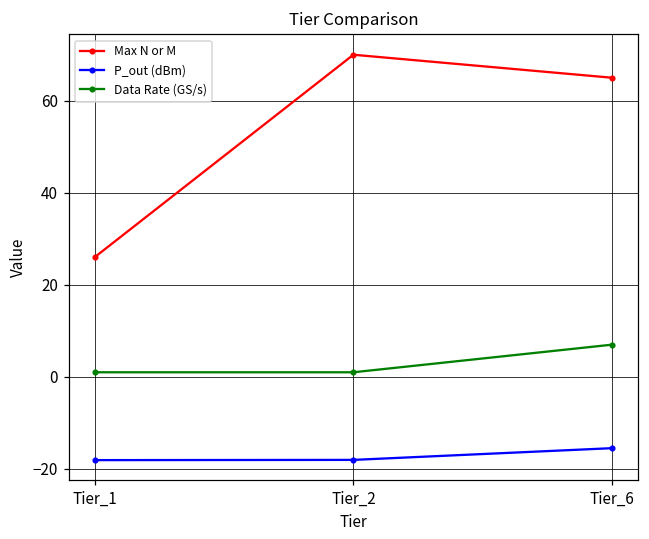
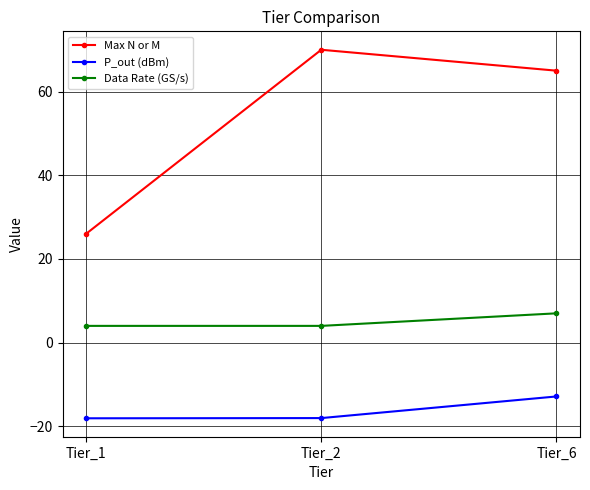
Data Rate (GS/s), Tier_1: 1 -> 4
Data Rate (GS/s), Tier_2: 1 -> 4
P_out (dBm), Tier_6: -15 -> -13
